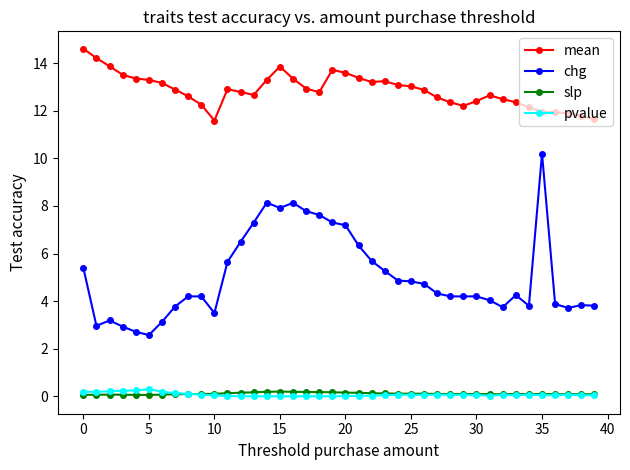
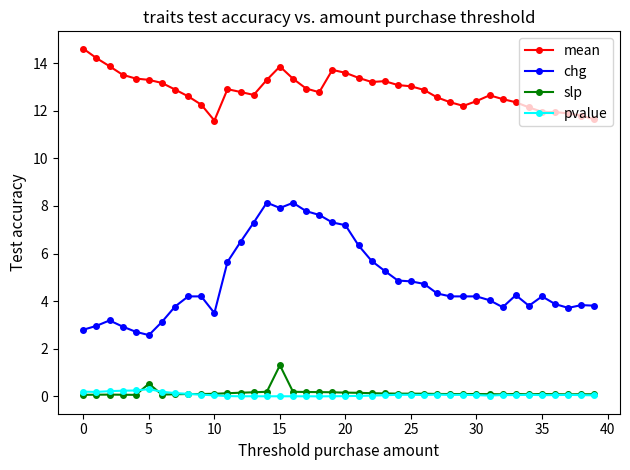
chg, 0: 5.4 -> 2.8
slp, 5: 0.1 -> 0.5
slp, 15: 0.2 -> 1.3
chg, 35: 10.2 -> 4.2
